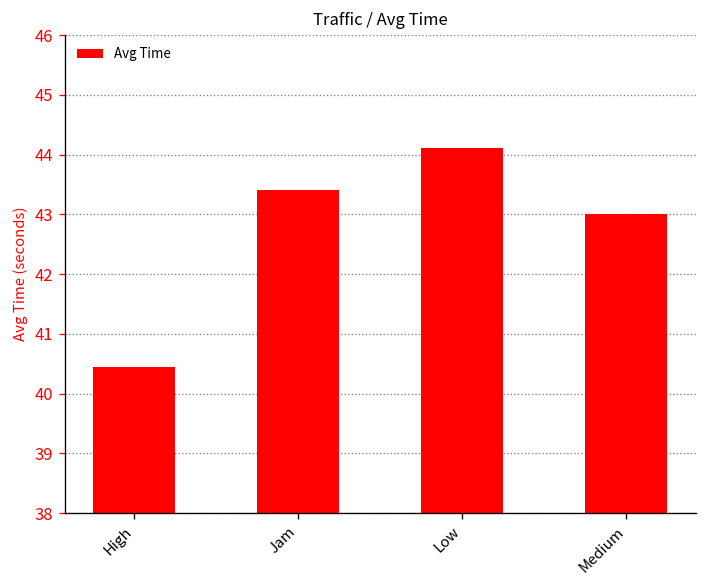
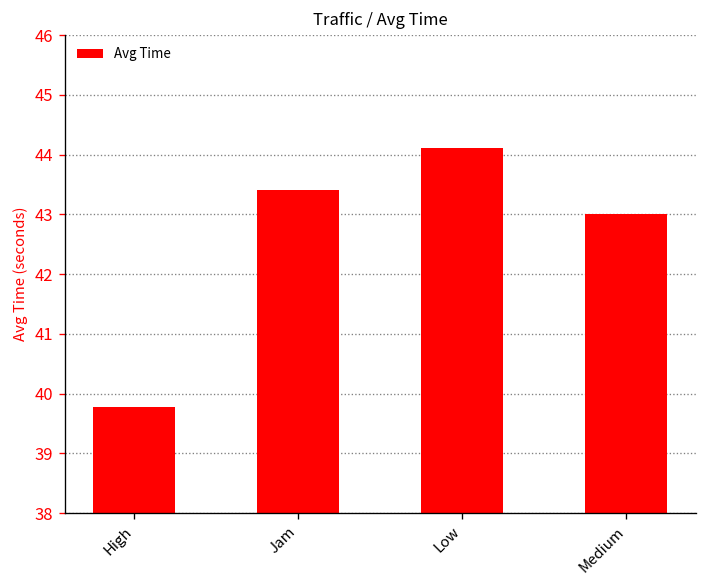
High: 40.4 -> 39.8
